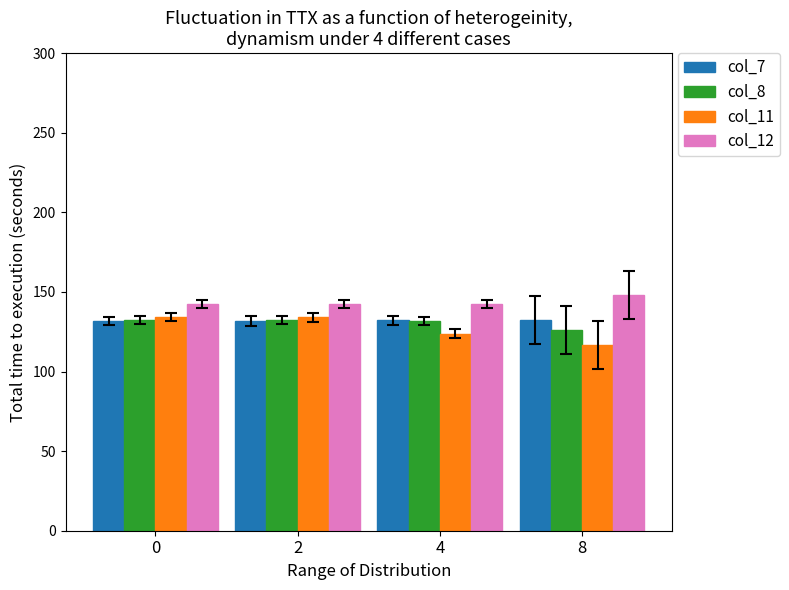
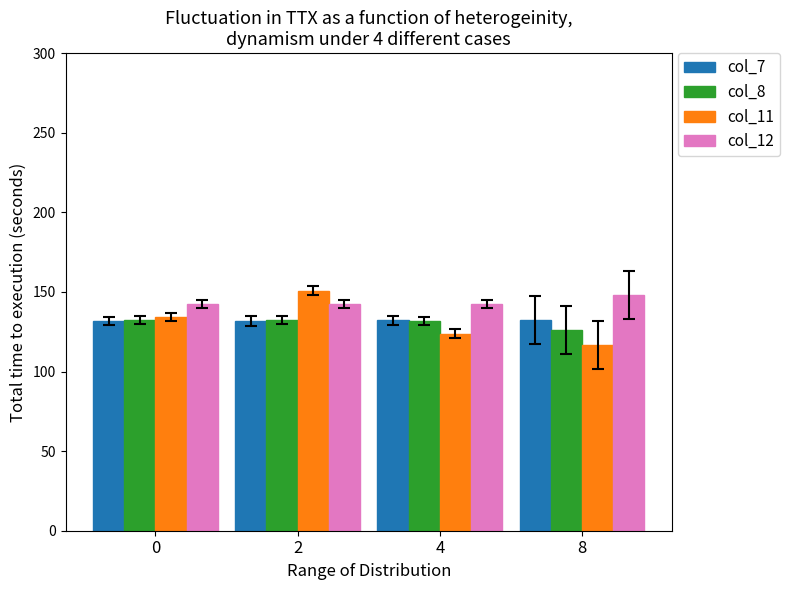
col_11, 2: 134 -> 151
